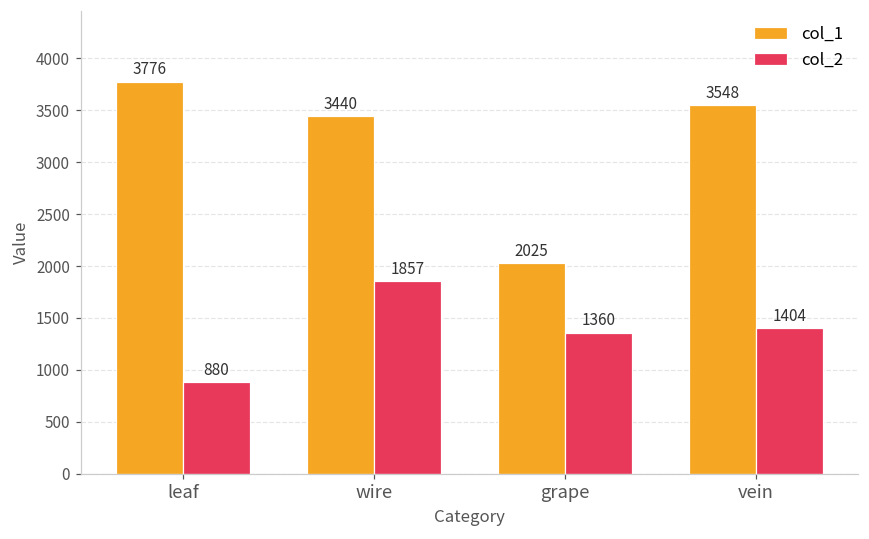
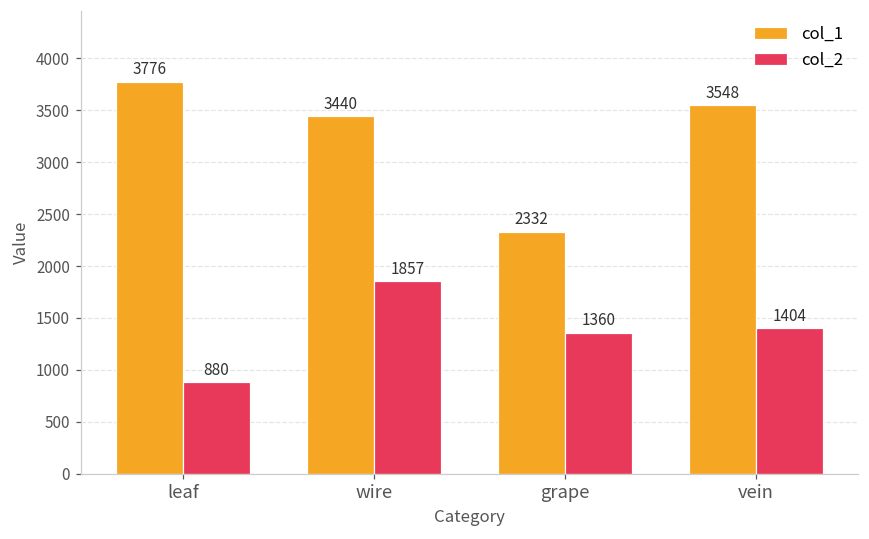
col_1, grape: 2025 -> 2332
